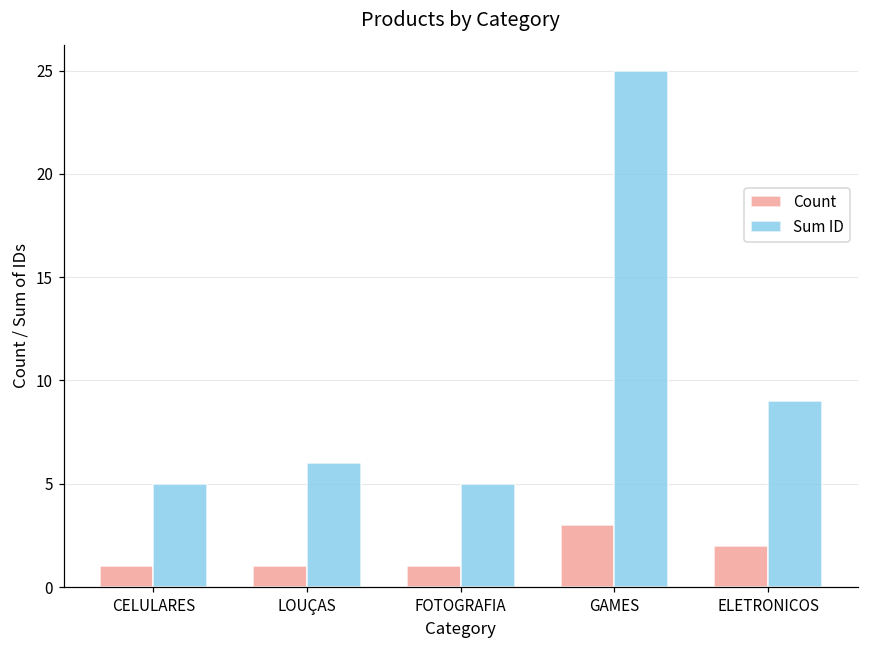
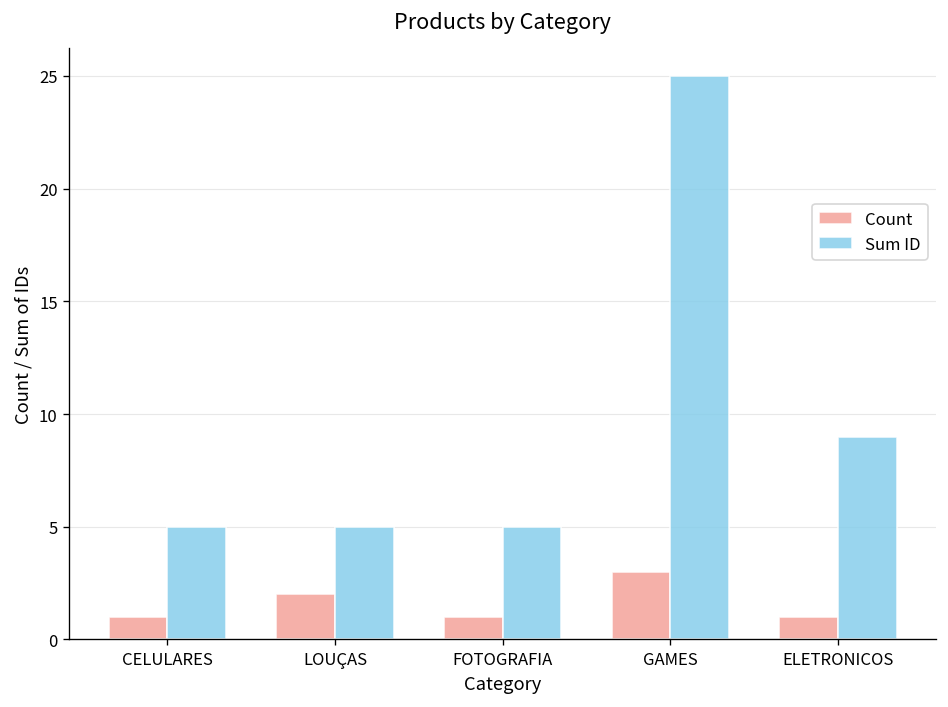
Count, LOUÇAS: 1 -> 2
Sum ID, LOUÇAS: 6 -> 5
Count, ELETRONICOS: 2 -> 1
